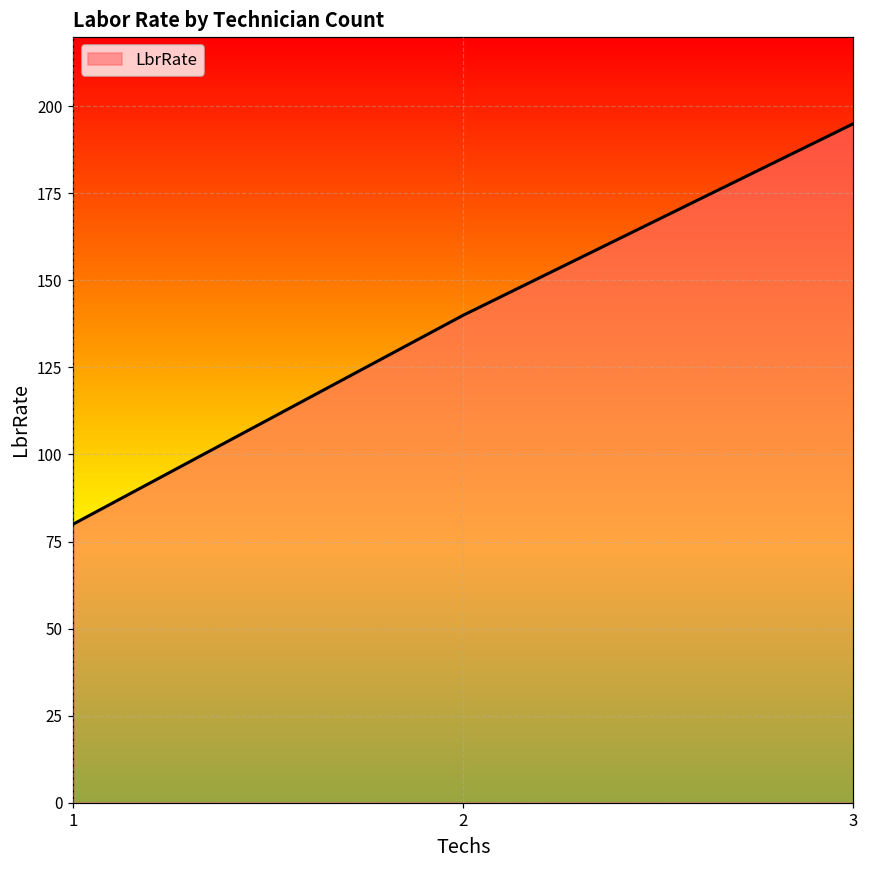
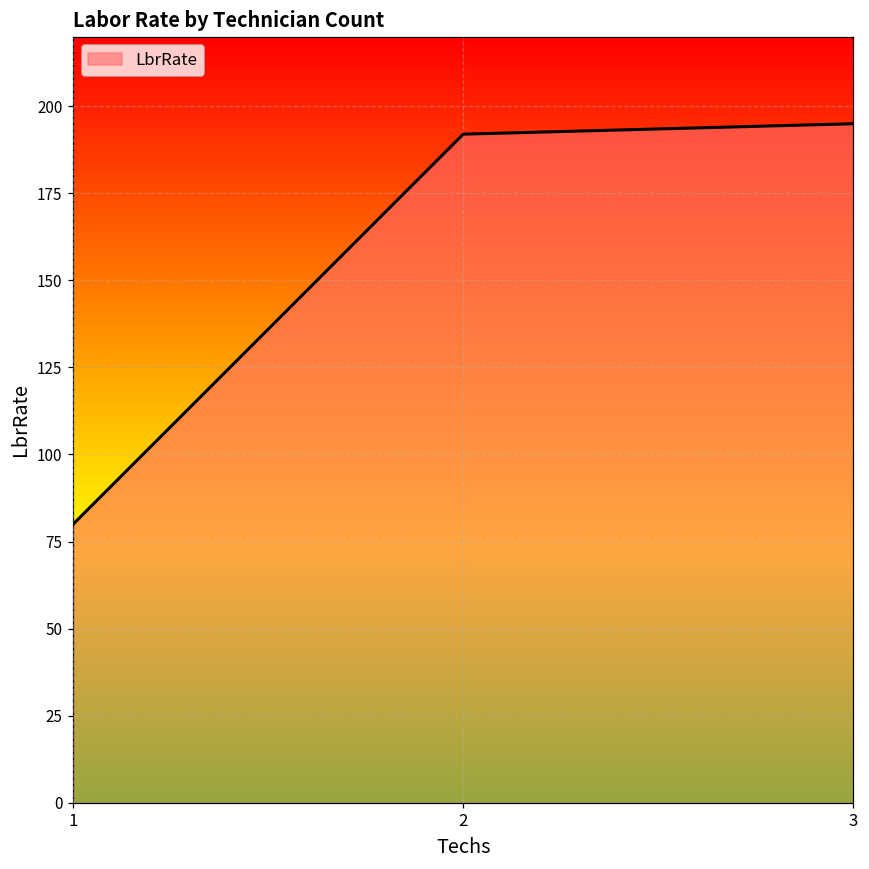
2: 140 -> 192
